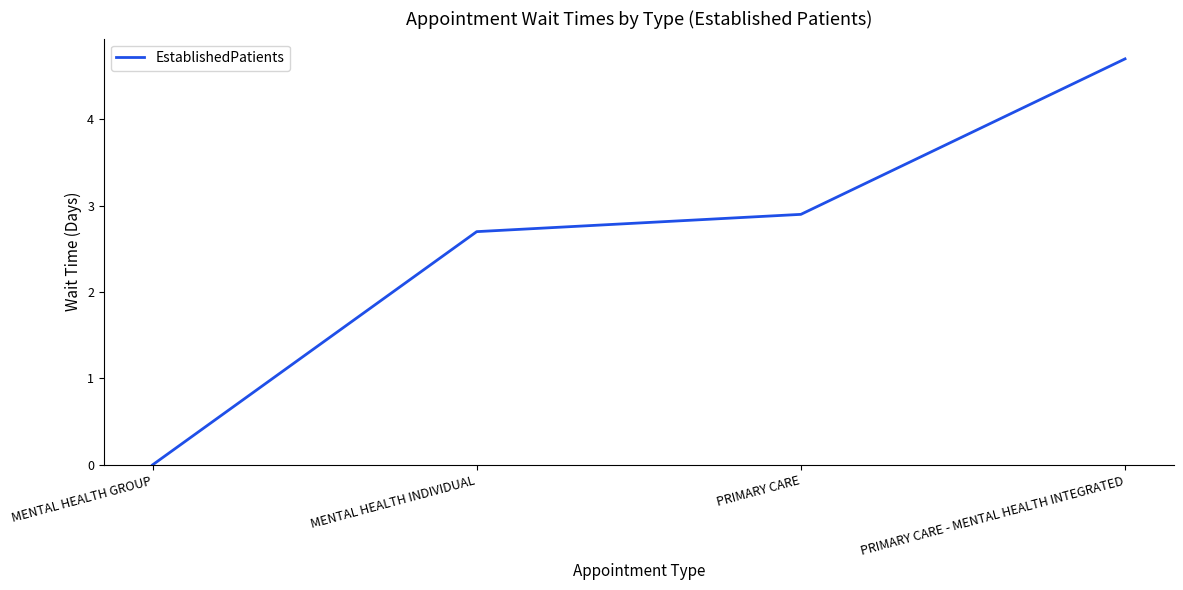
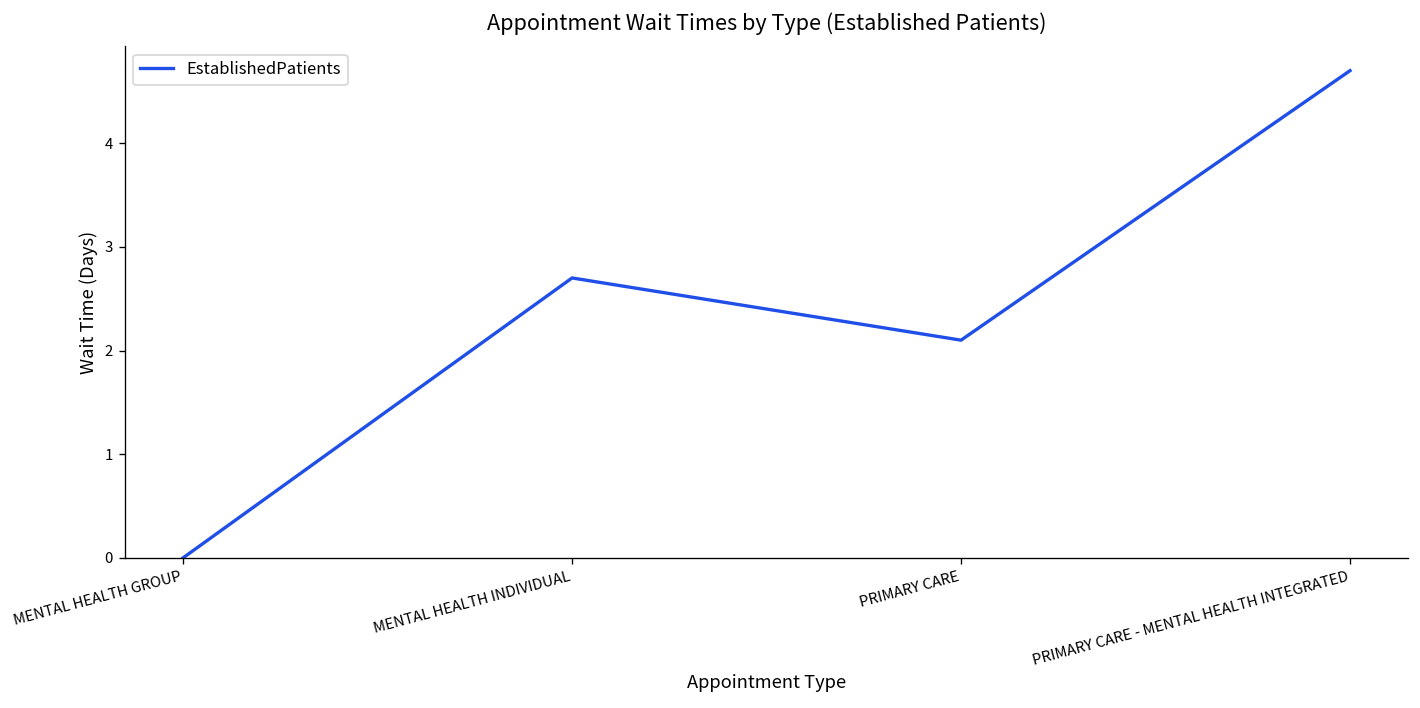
PRIMARY CARE: 2.9 -> 2.1
